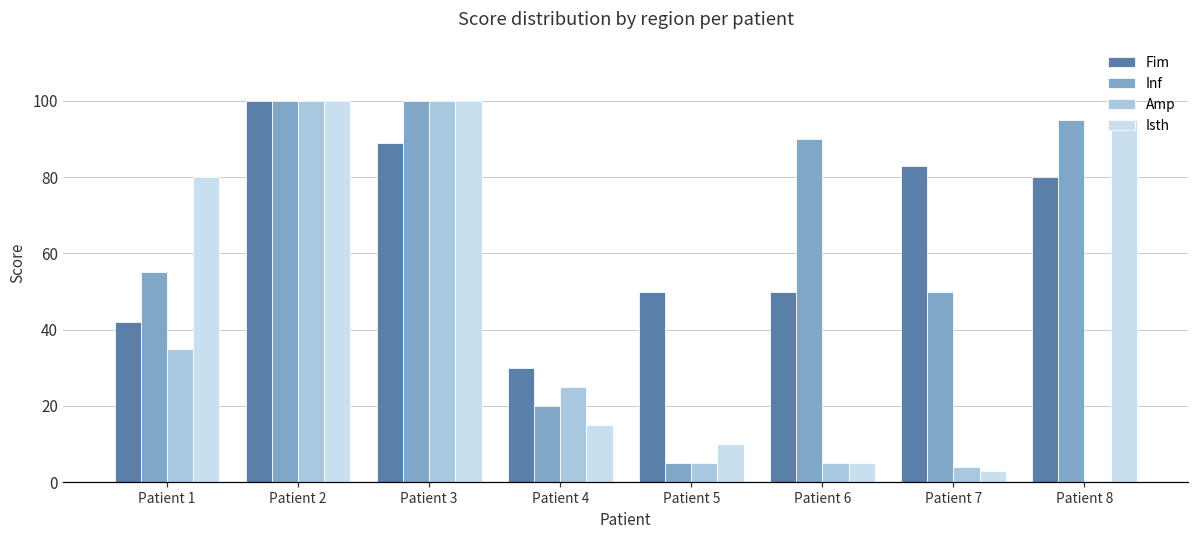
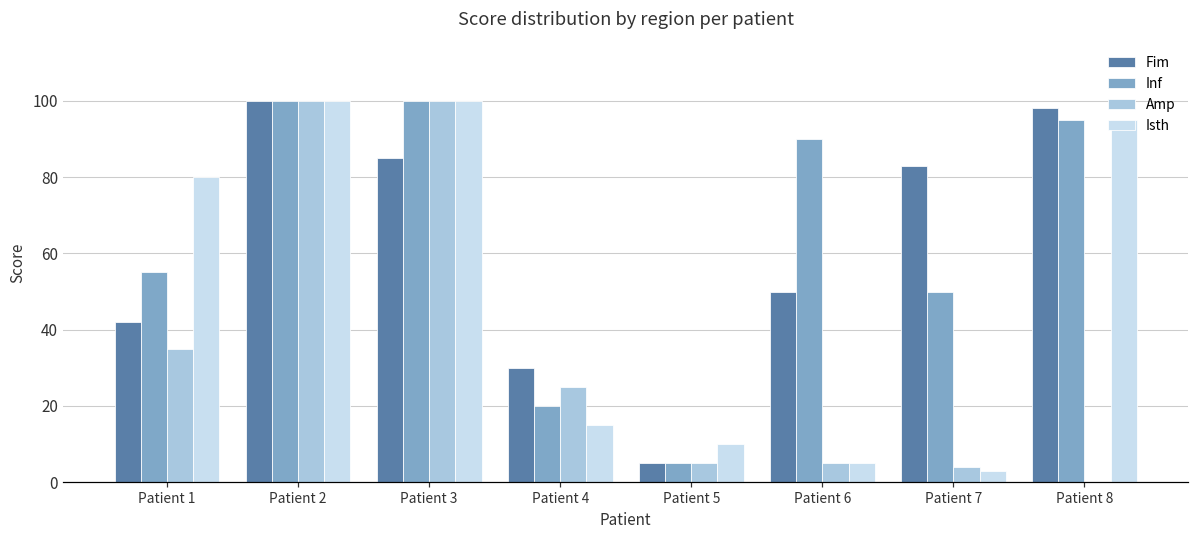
Fim, Patient 3: 89 -> 85
Fim, Patient 5: 50 -> 5
Fim, Patient 8: 80 -> 98
